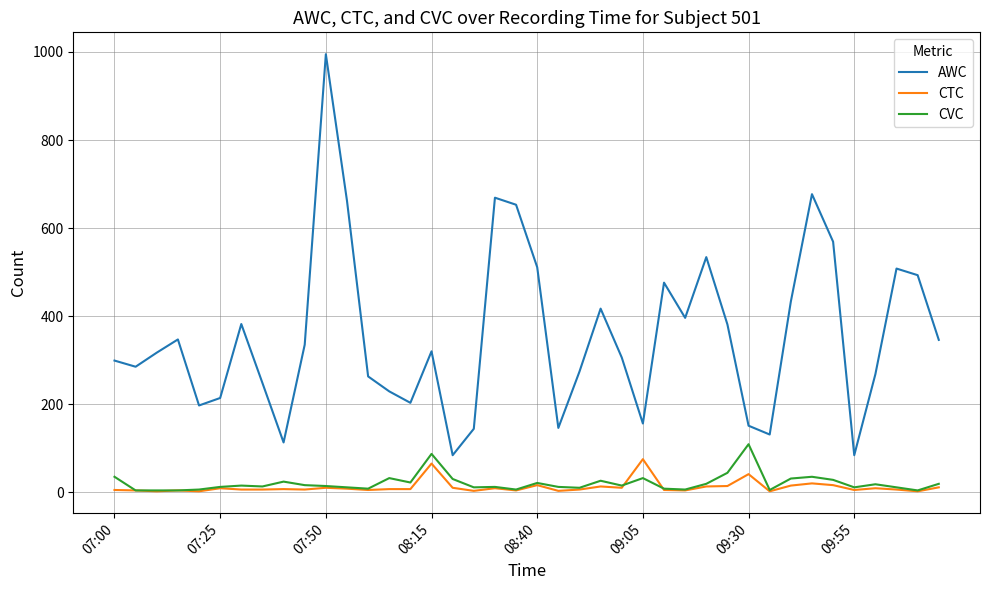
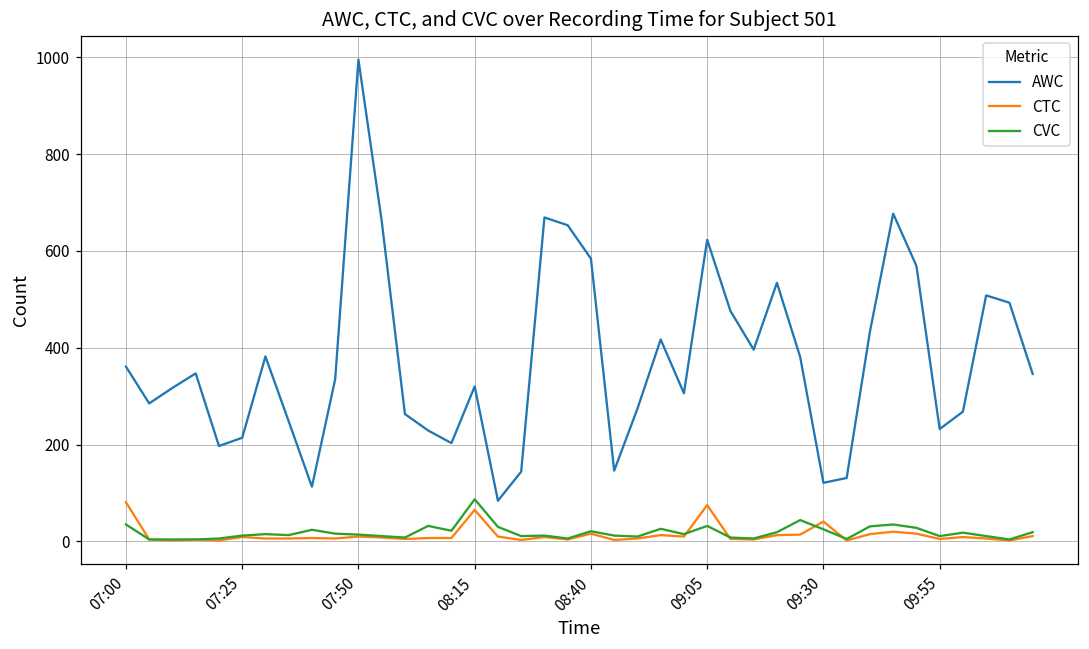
AWC, 07:00: 300 -> 360
CTC, 07:00: 10 -> 80
AWC, 08:40: 510 -> 580
AWC, 09:05: 160 -> 620
AWC, 09:30: 150 -> 120
CVC, 09:30: 110 -> 30
AWC, 09:55: 80 -> 230
